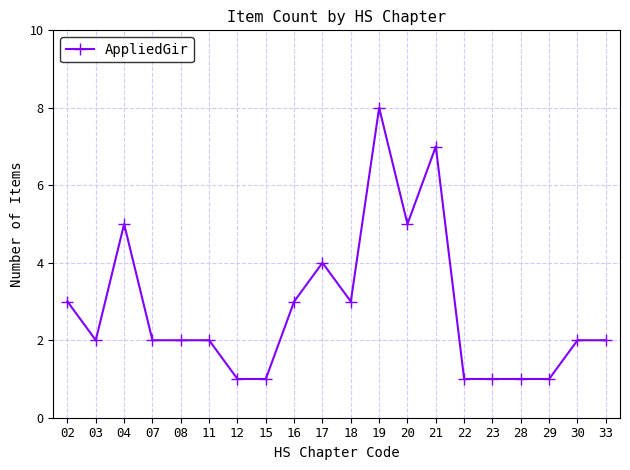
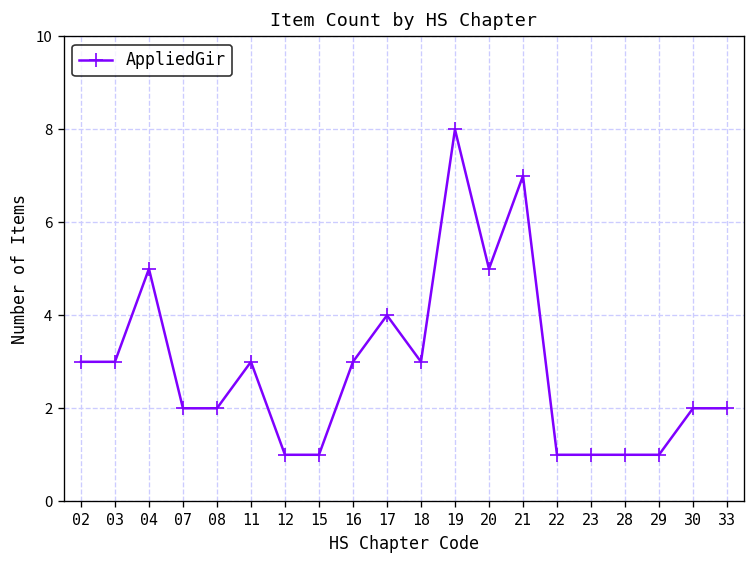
03: 2 -> 3
11: 2 -> 3
